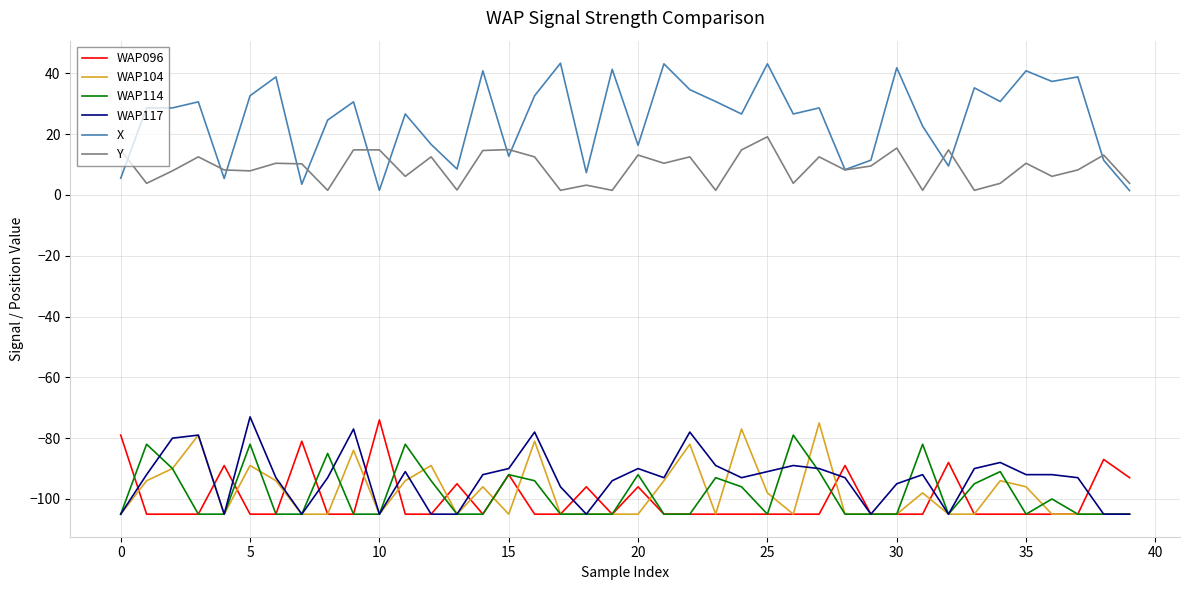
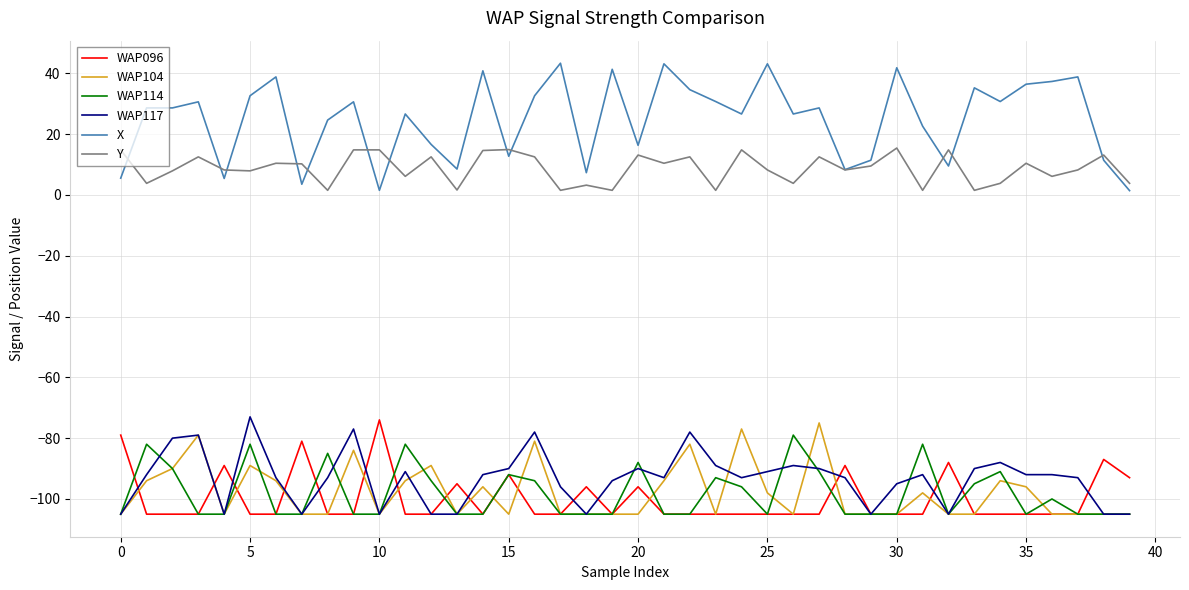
WAP114, 20: -92 -> -88
Y, 25: 19 -> 8
X, 35: 41 -> 36
